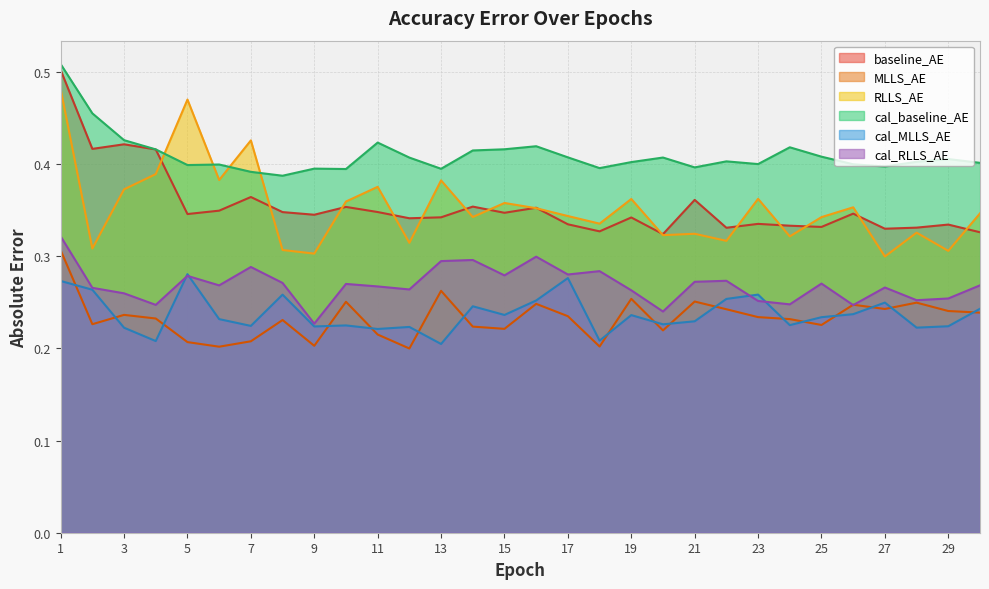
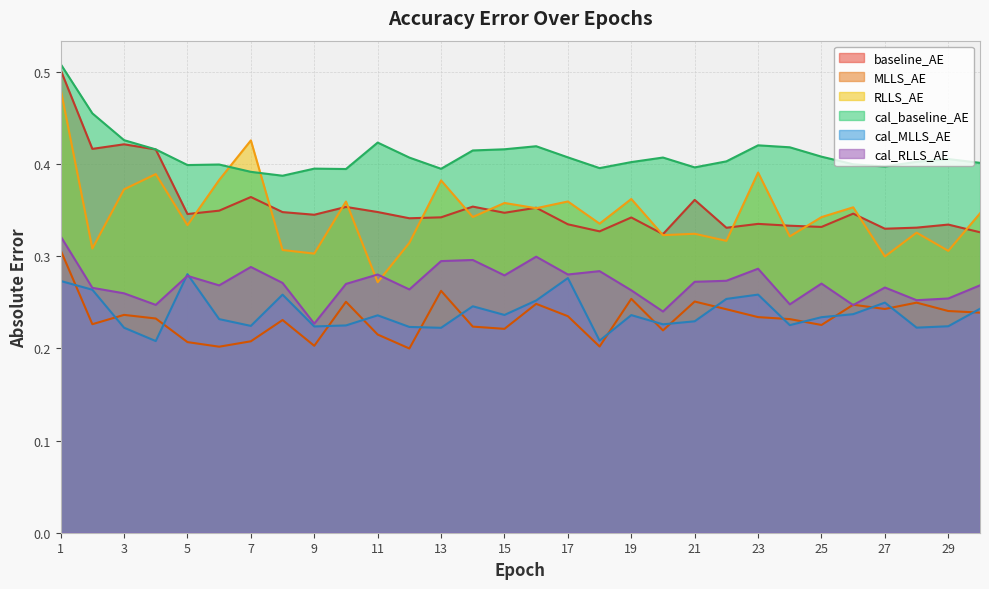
RLLS_AE, 5: 0.47 -> 0.33
RLLS_AE, 11: 0.38 -> 0.27
cal_MLLS_AE, 11: 0.22 -> 0.24
cal_RLLS_AE, 11: 0.27 -> 0.28
cal_MLLS_AE, 13: 0.20 -> 0.22
RLLS_AE, 17: 0.34 -> 0.36
RLLS_AE, 23: 0.36 -> 0.39
cal_baseline_AE, 23: 0.40 -> 0.42
cal_RLLS_AE, 23: 0.25 -> 0.29
